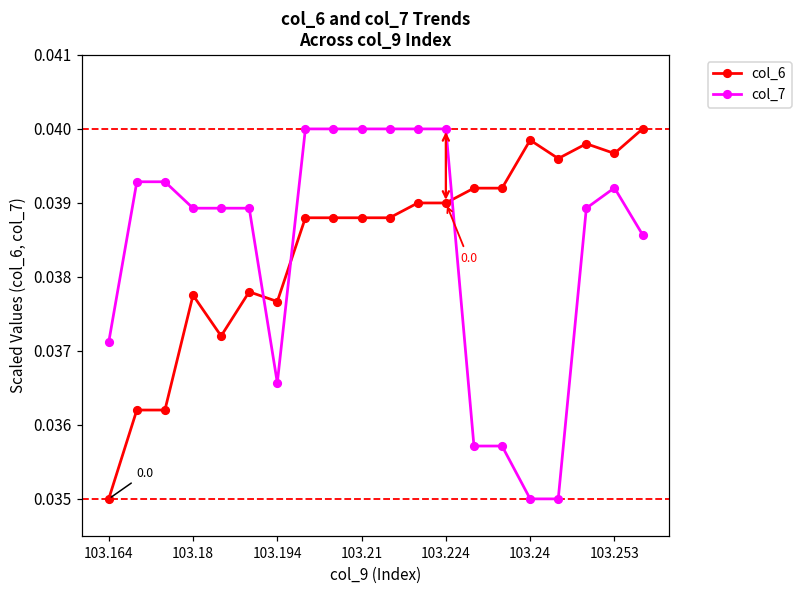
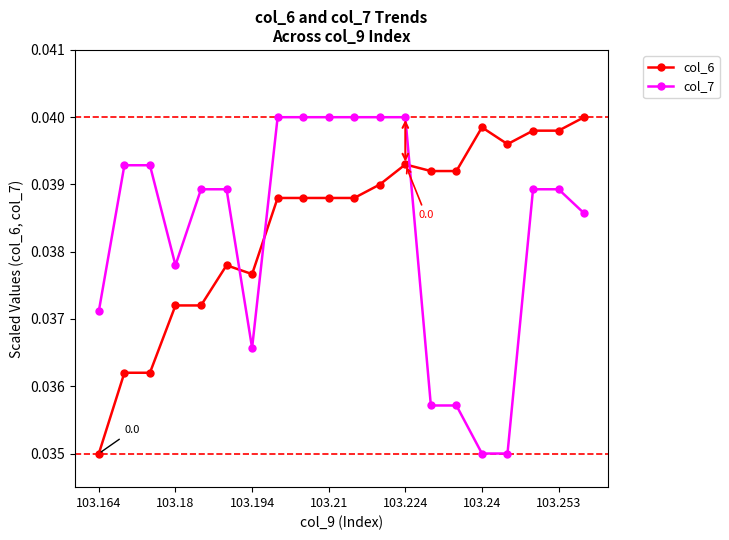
col_6, 103.18: 0.0378 -> 0.0372
col_7, 103.18: 0.0389 -> 0.0378
col_6, 103.224: 0.0390 -> 0.0393
col_6, 103.253: 0.0397 -> 0.0398
col_7, 103.253: 0.0392 -> 0.0389
